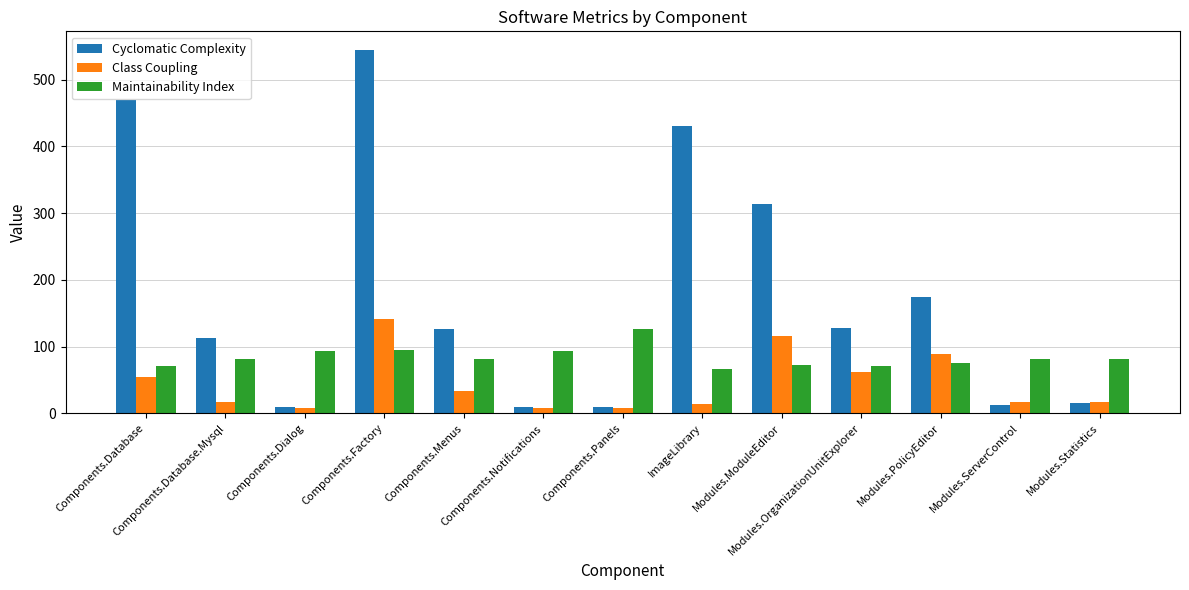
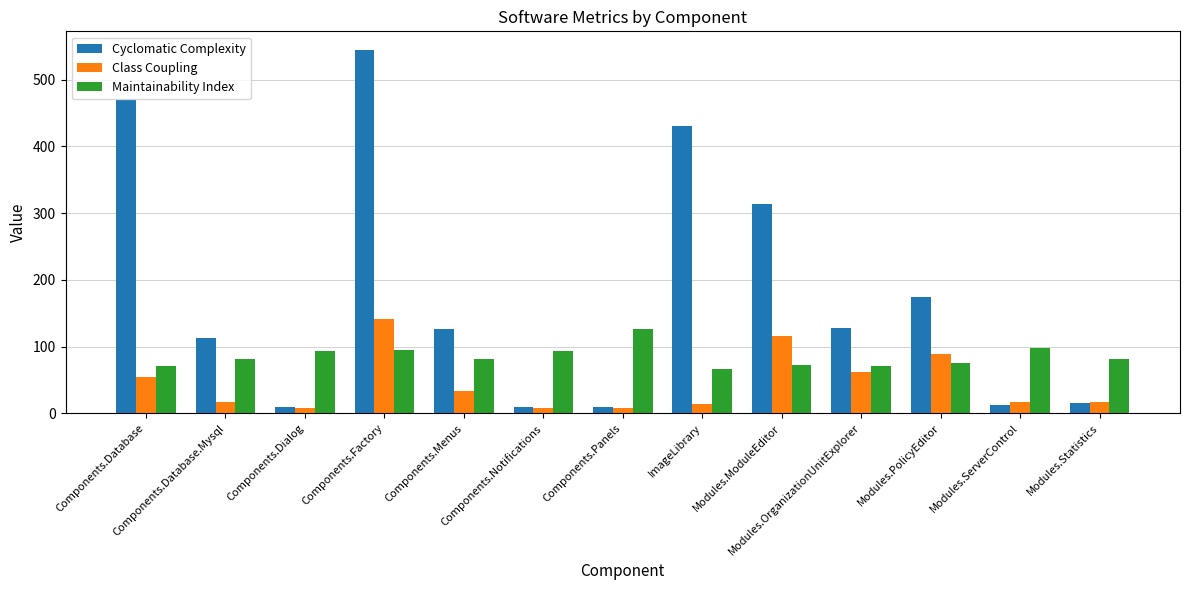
Maintainability Index, Modules.ServerControl: 80 -> 100
